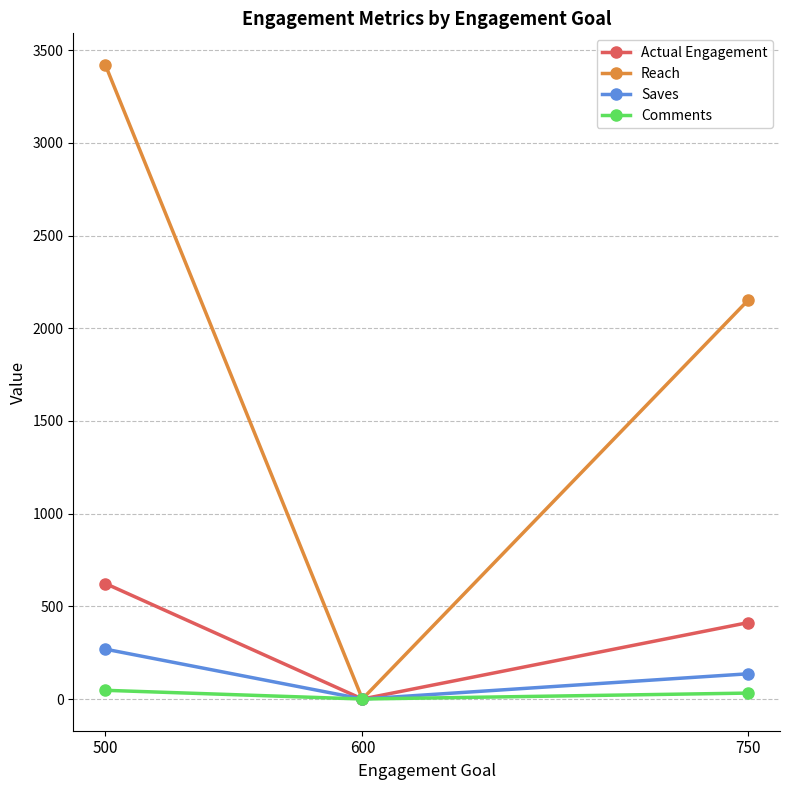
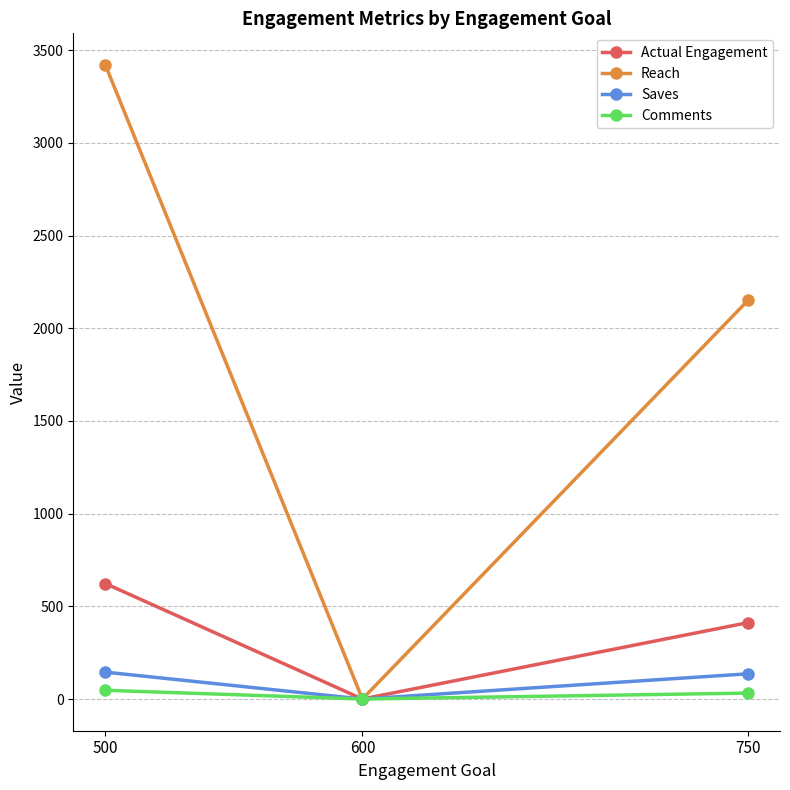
Saves, 500: 270 -> 150
